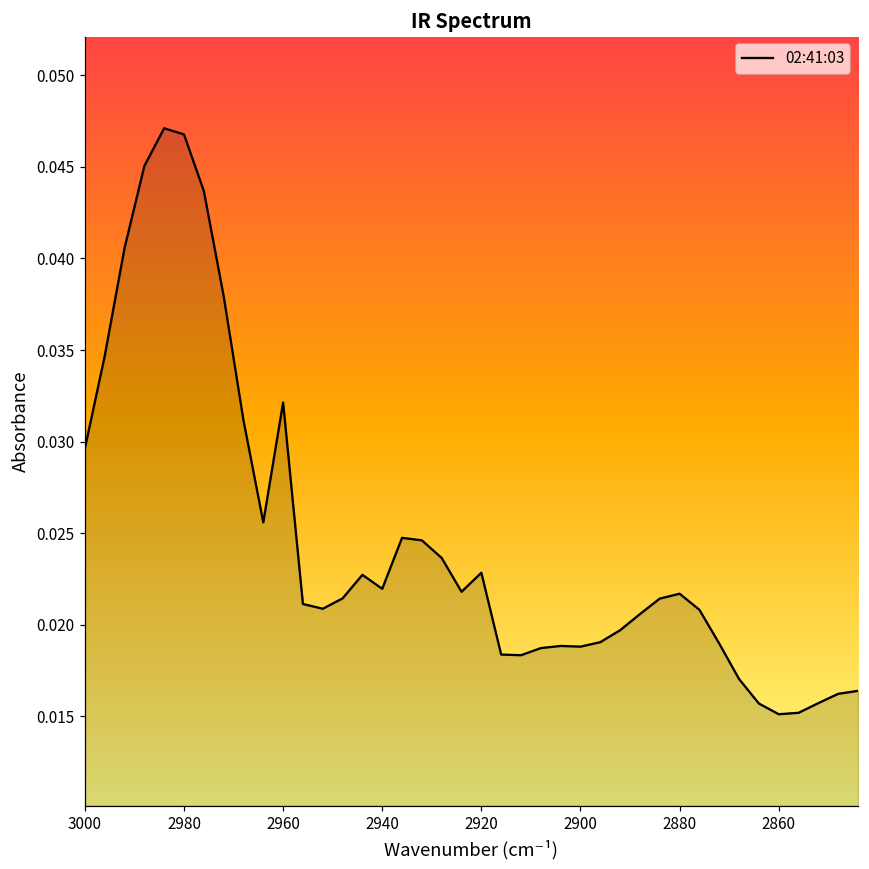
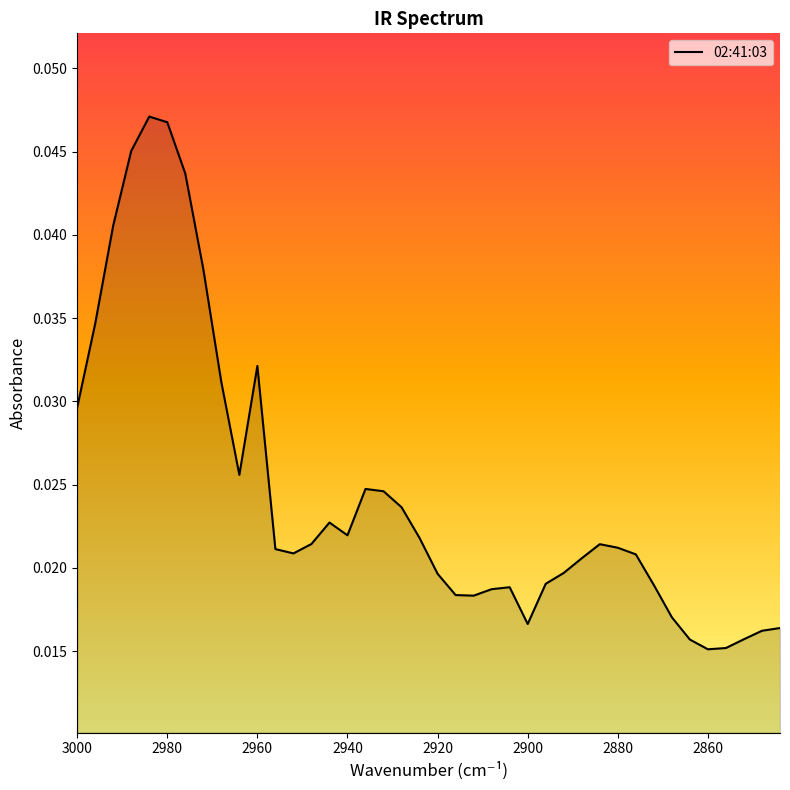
2920: 0.0228 -> 0.0197
2900: 0.0188 -> 0.0166
2880: 0.0217 -> 0.0212
